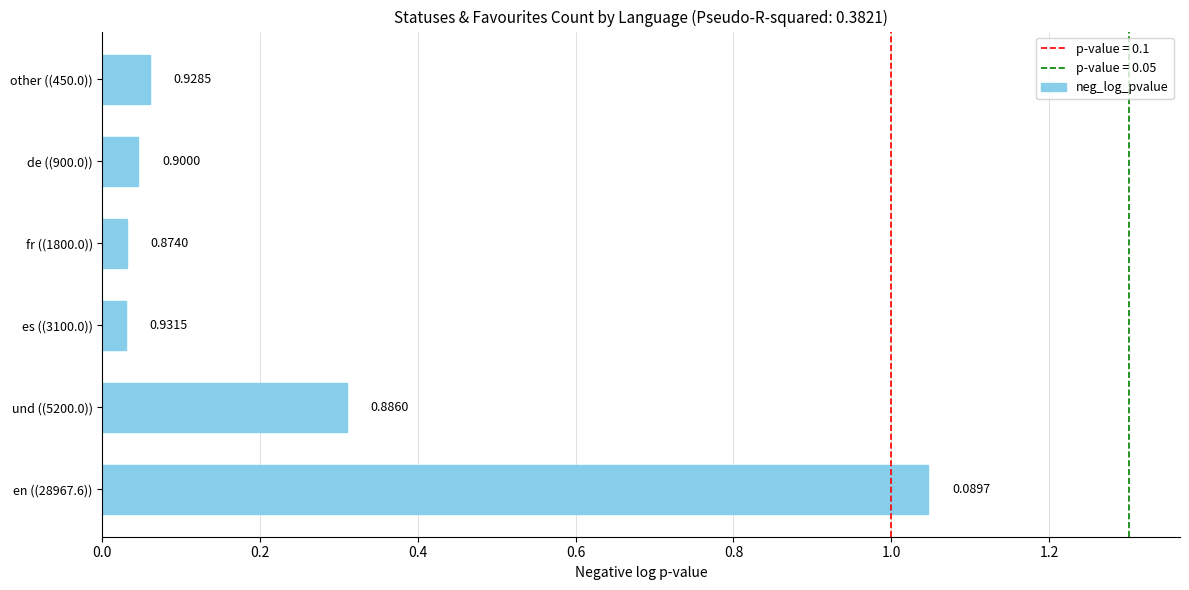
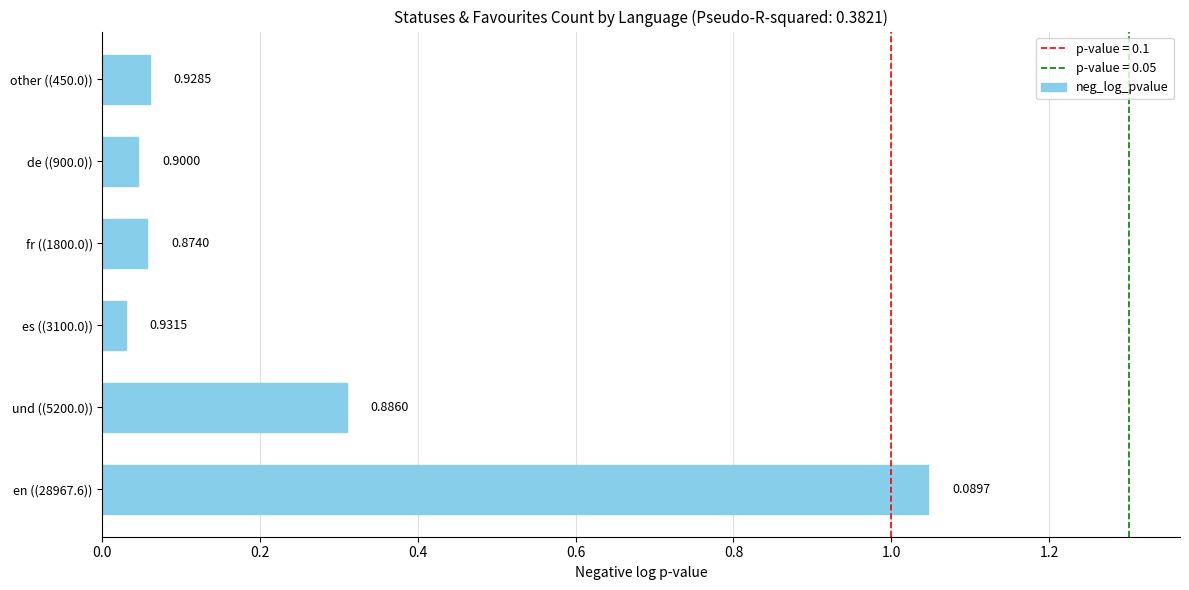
fr ((1800.0)): 0.03 -> 0.06
